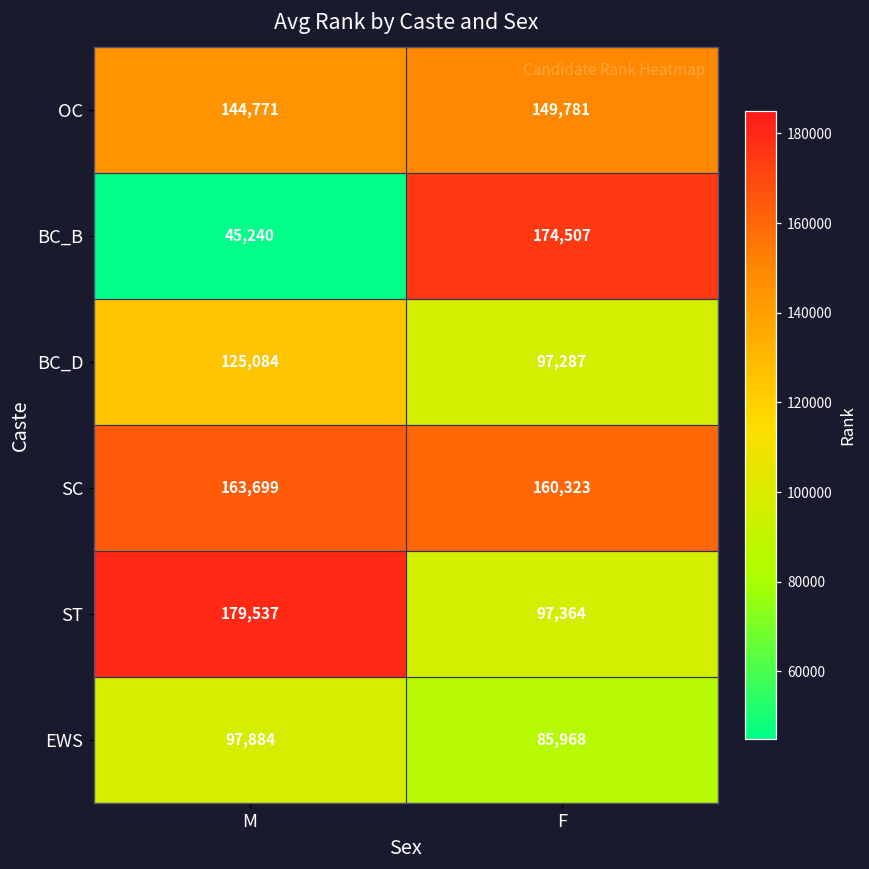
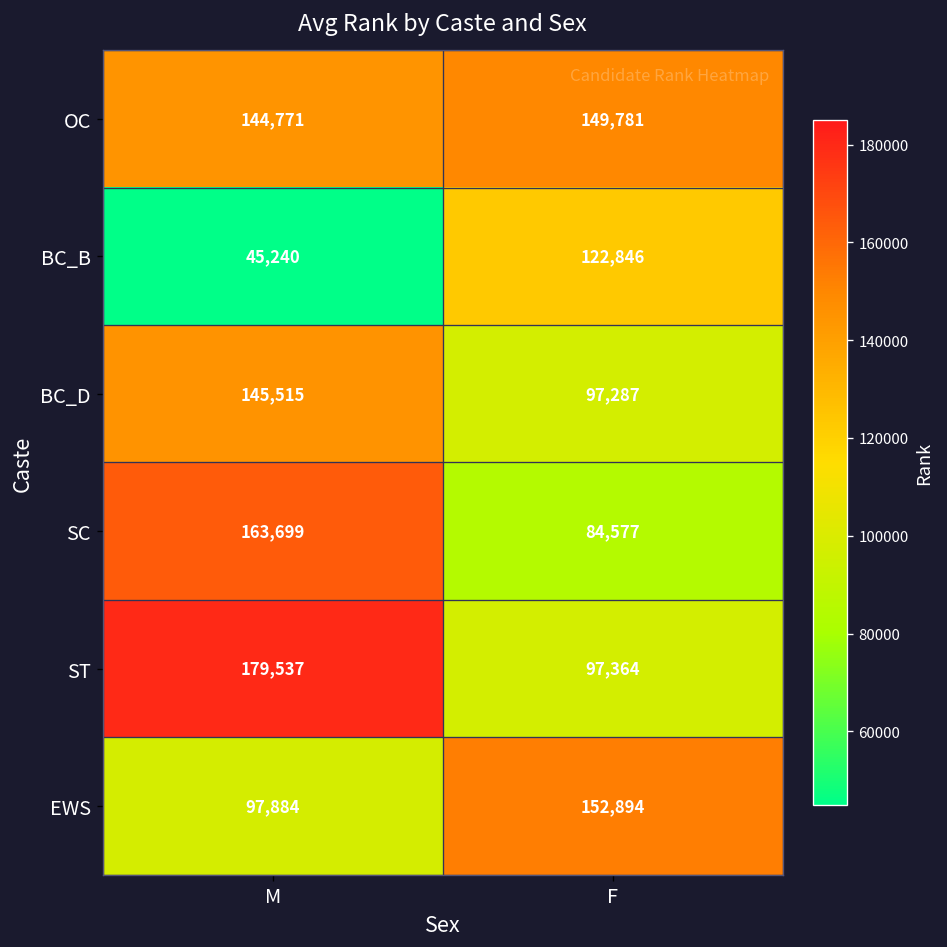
BC_B, F: 174,507 -> 122,846
BC_D, M: 125,084 -> 145,515
SC, F: 160,323 -> 84,577
EWS, F: 85,968 -> 152,894
